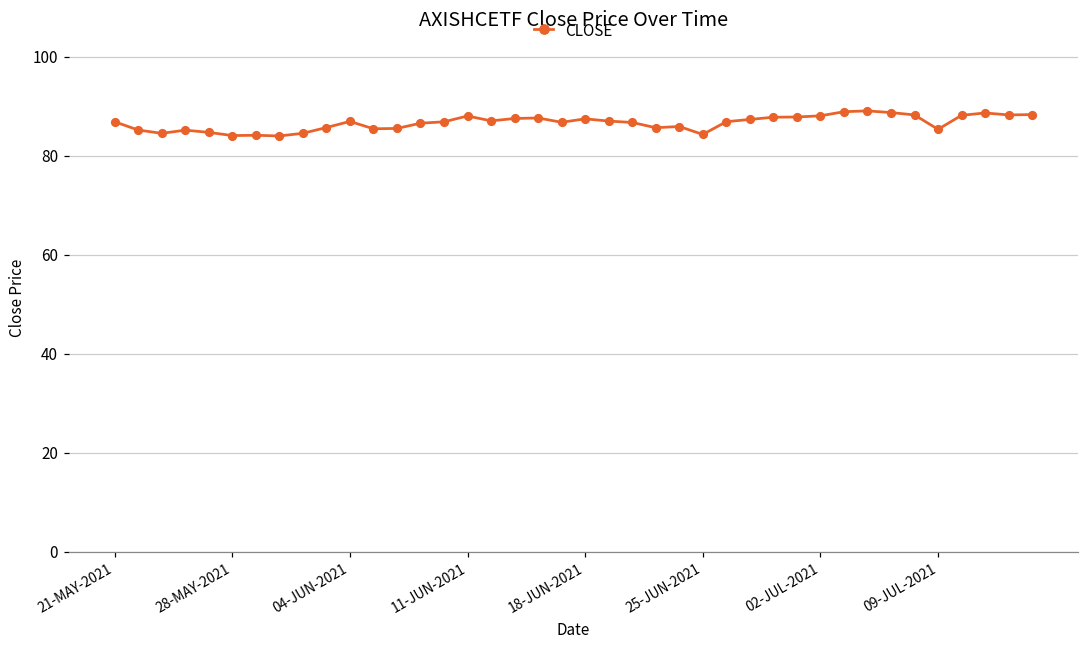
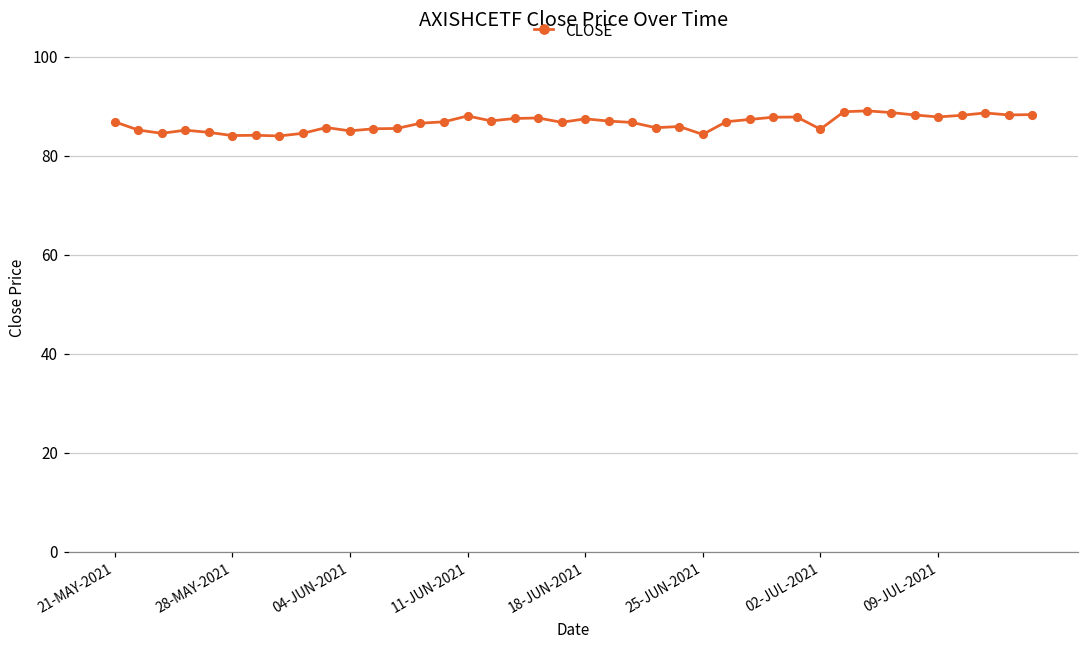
04-JUN-2021: 87 -> 85
02-JUL-2021: 88 -> 85
09-JUL-2021: 85 -> 88
